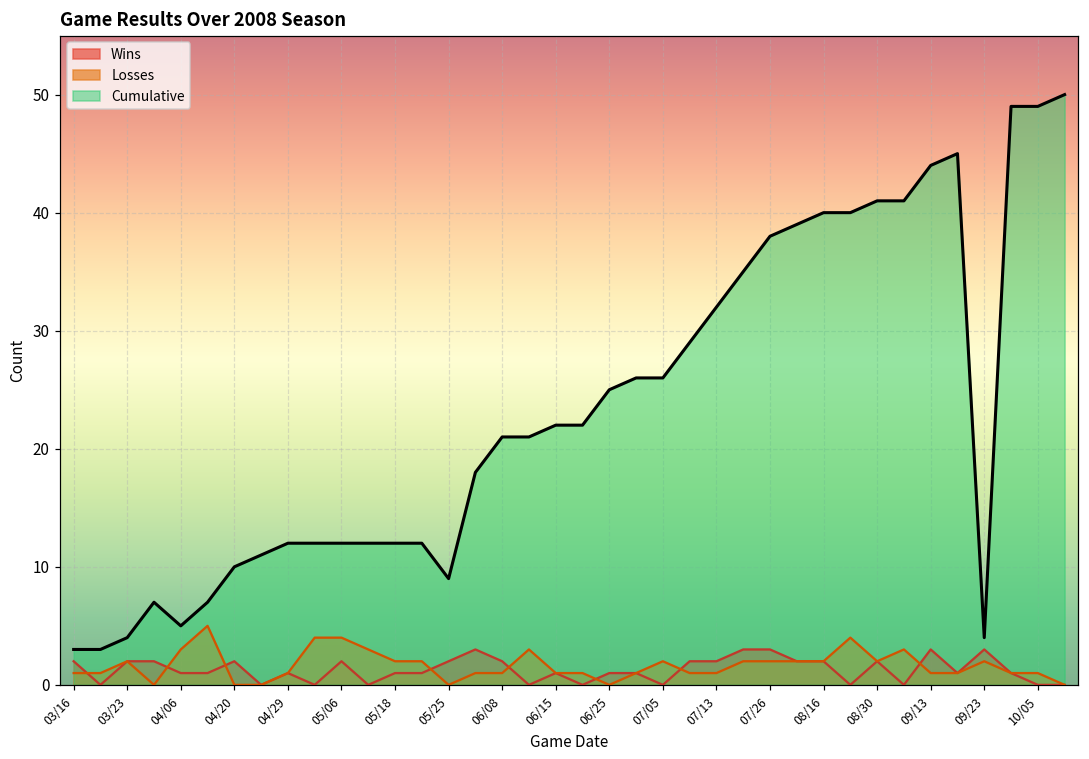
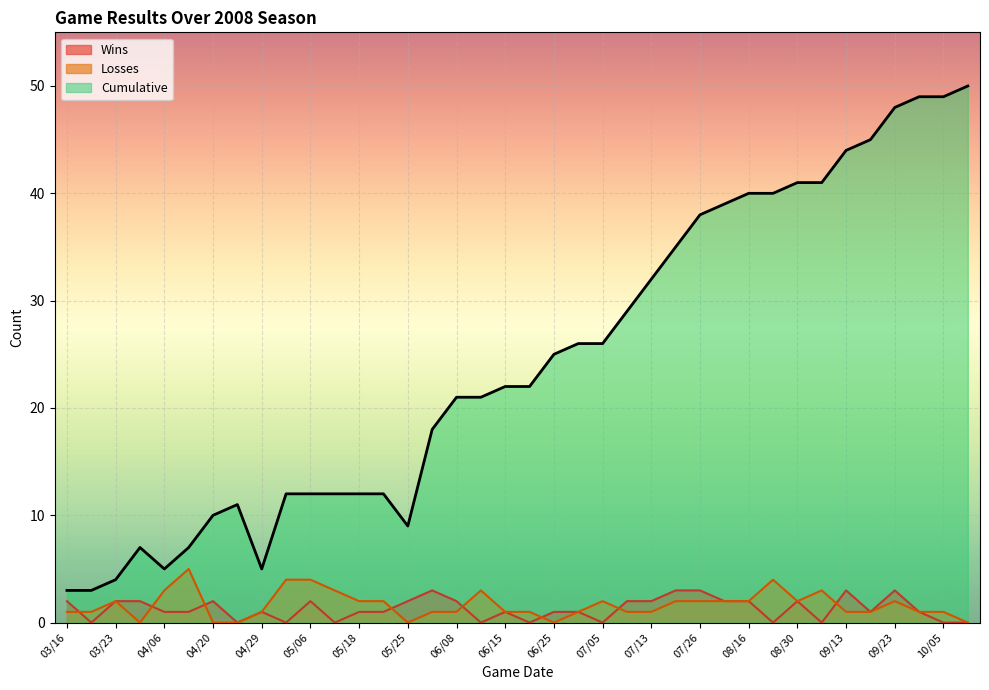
Cumulative, 04/29: 12 -> 5
Cumulative, 09/23: 4 -> 48
